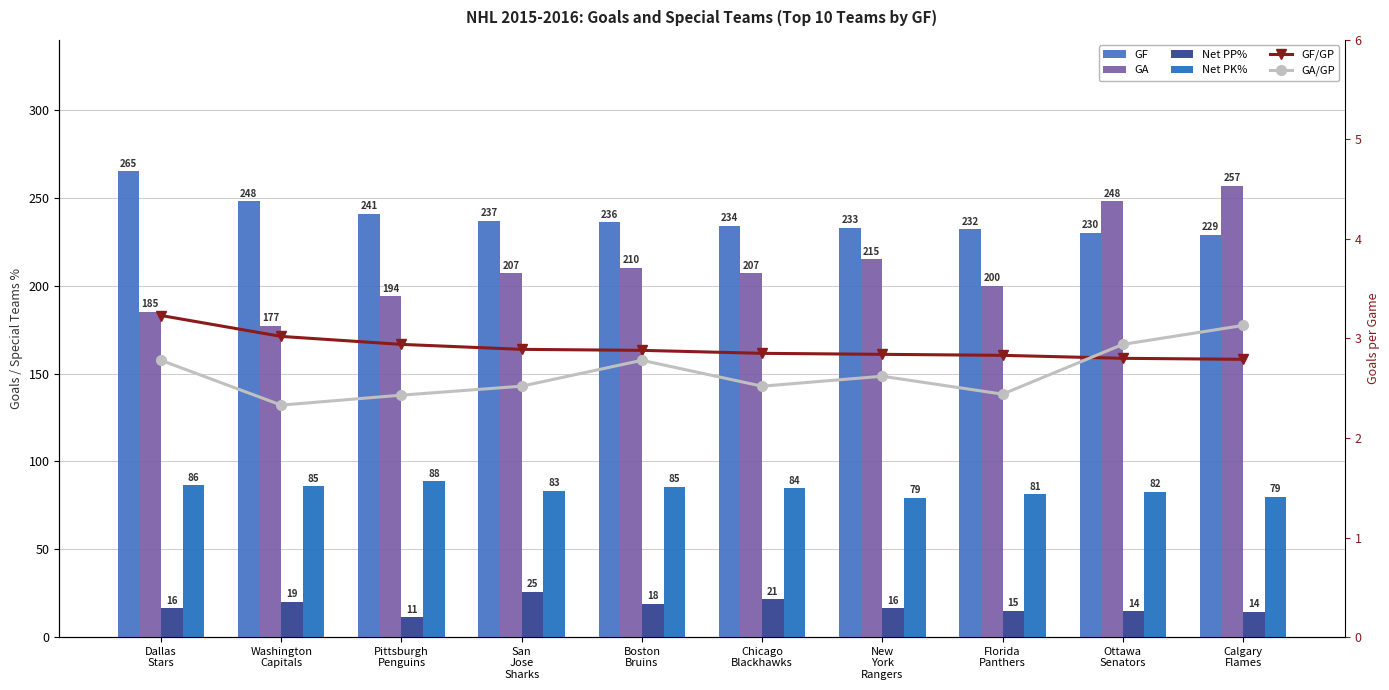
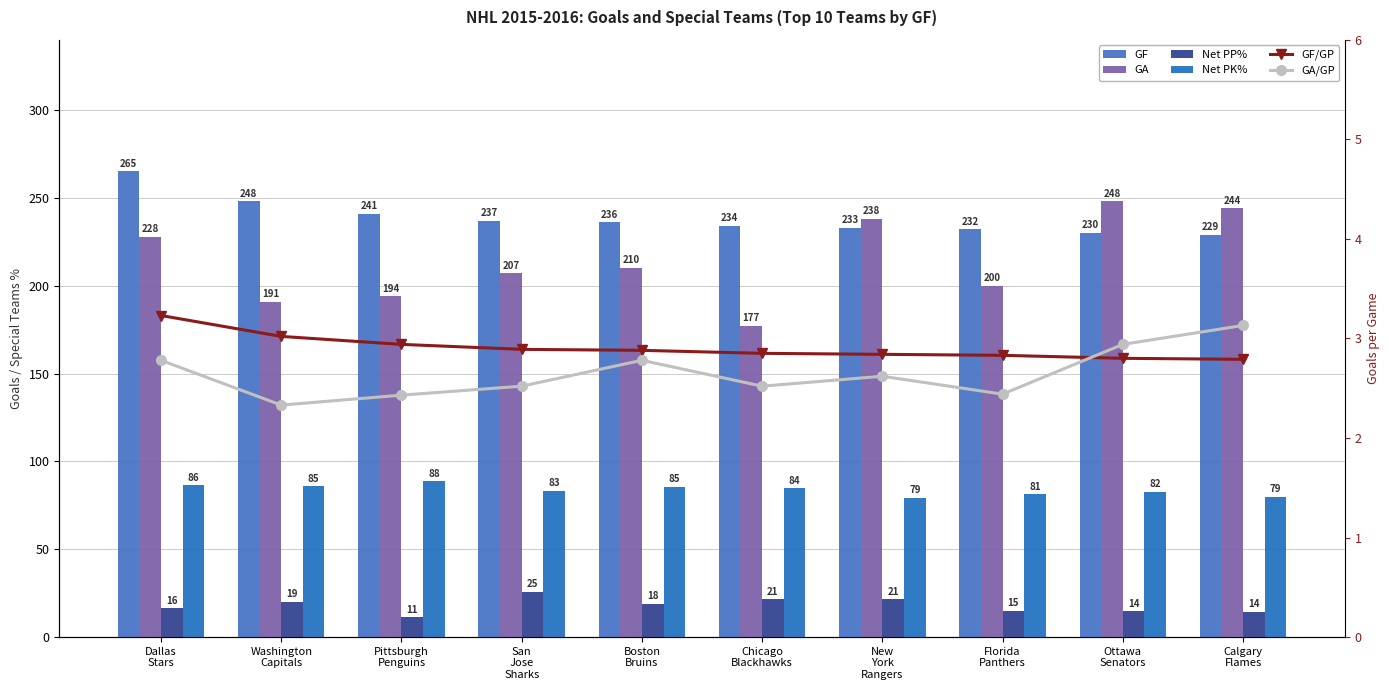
GA, Dallas Stars: 185 -> 228
GA, Washington Capitals: 177 -> 191
GA, Chicago Blackhawks: 207 -> 177
GA, New York Rangers: 215 -> 238
Net PP%, New York Rangers: 16 -> 21
GA, Calgary Flames: 257 -> 244
